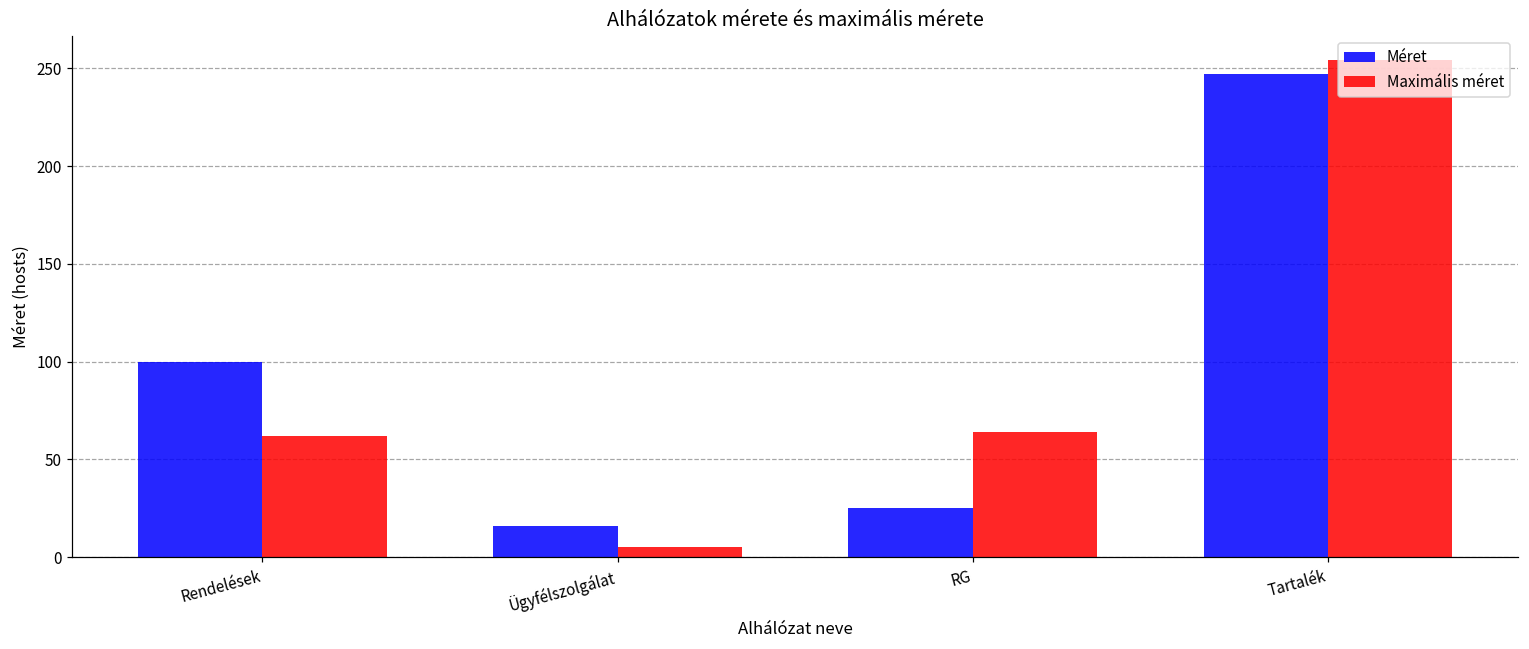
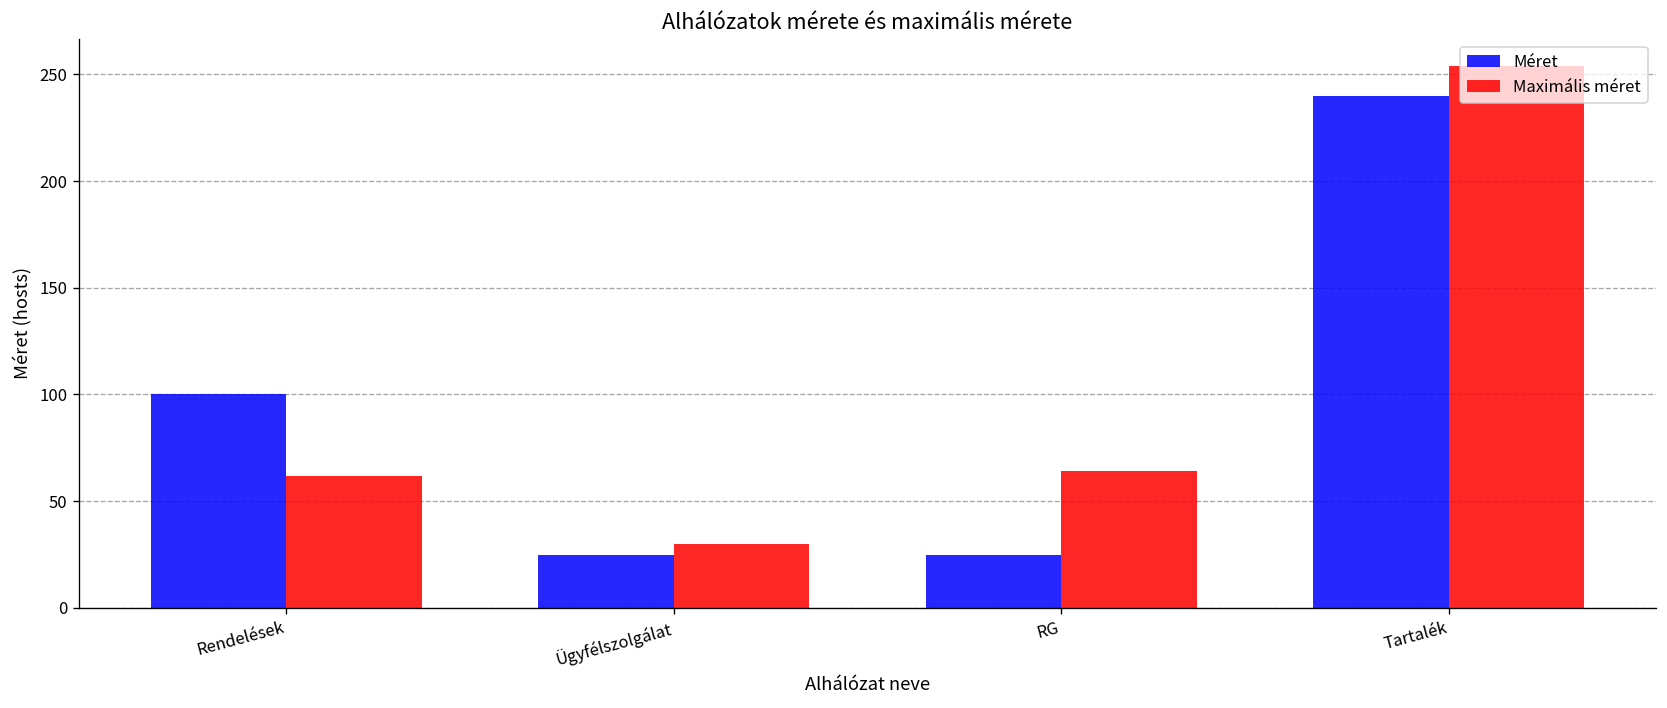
Méret, Ügyfélszolgálat: 16 -> 25
Maximális méret, Ügyfélszolgálat: 5 -> 30
Méret, Tartalék: 247 -> 240
